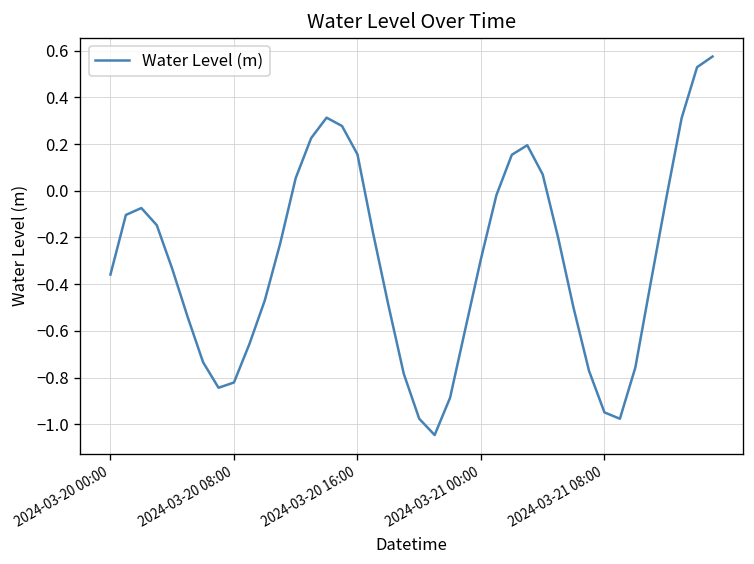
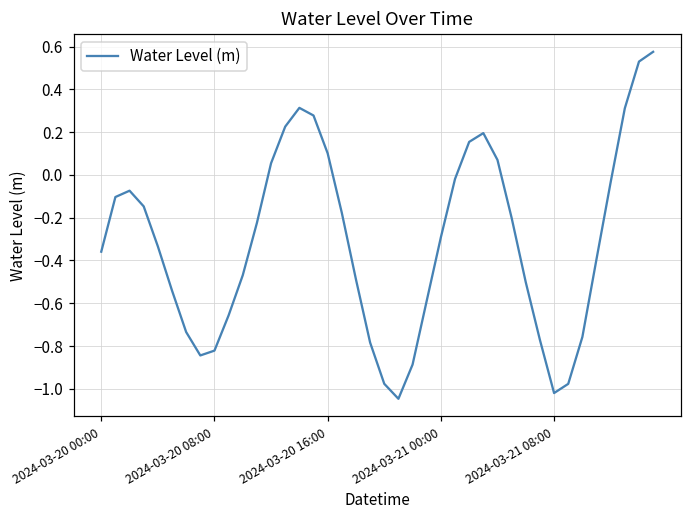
2024-03-20 16:00: 0.16 -> 0.10
2024-03-21 08:00: -0.95 -> -1.02
